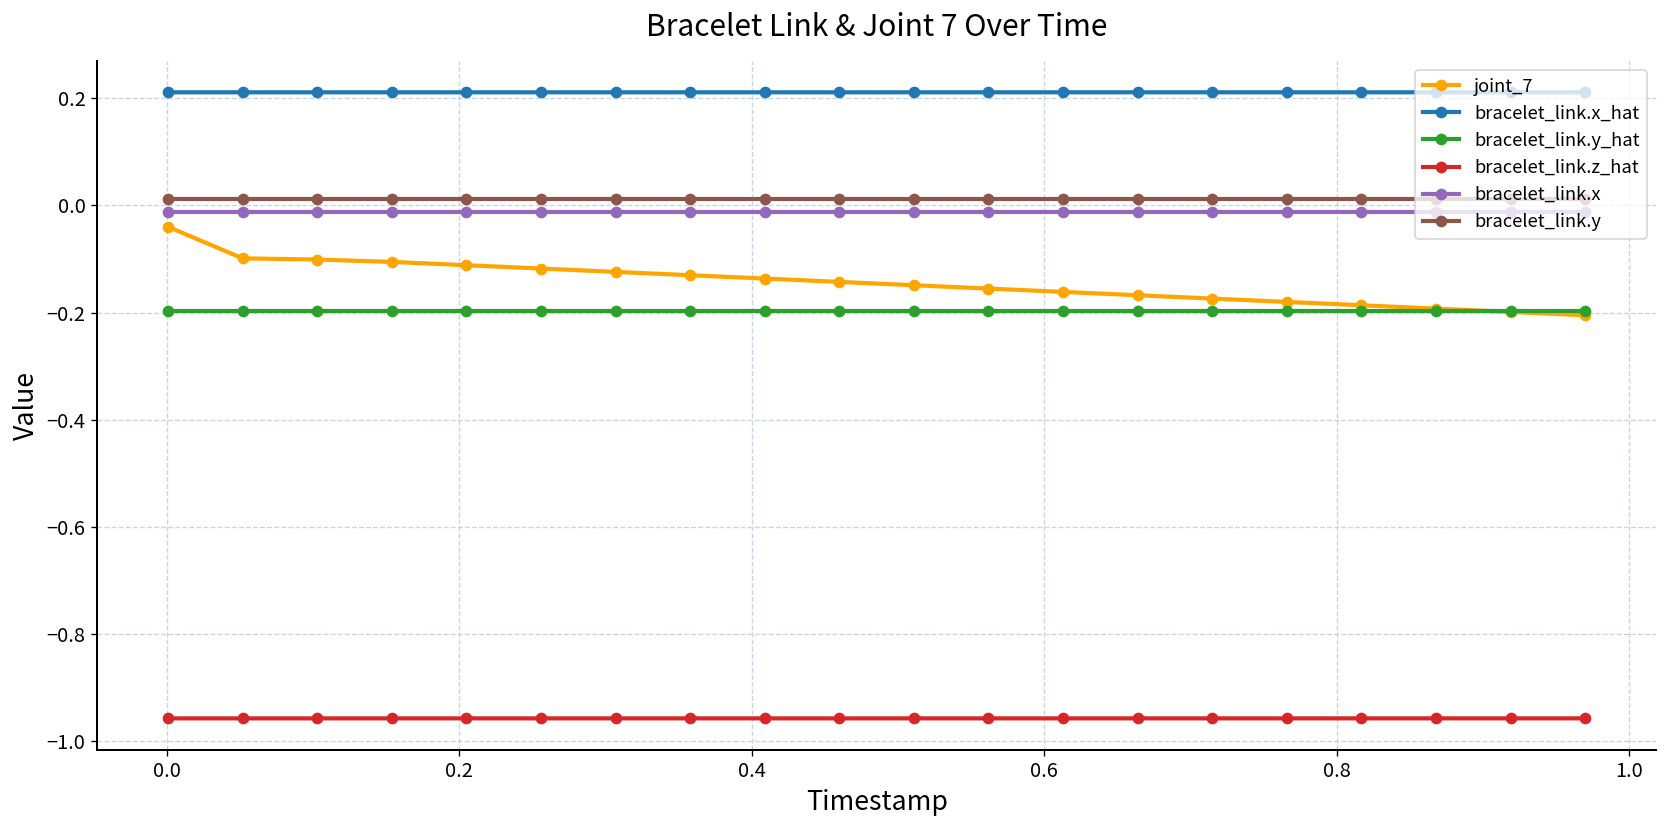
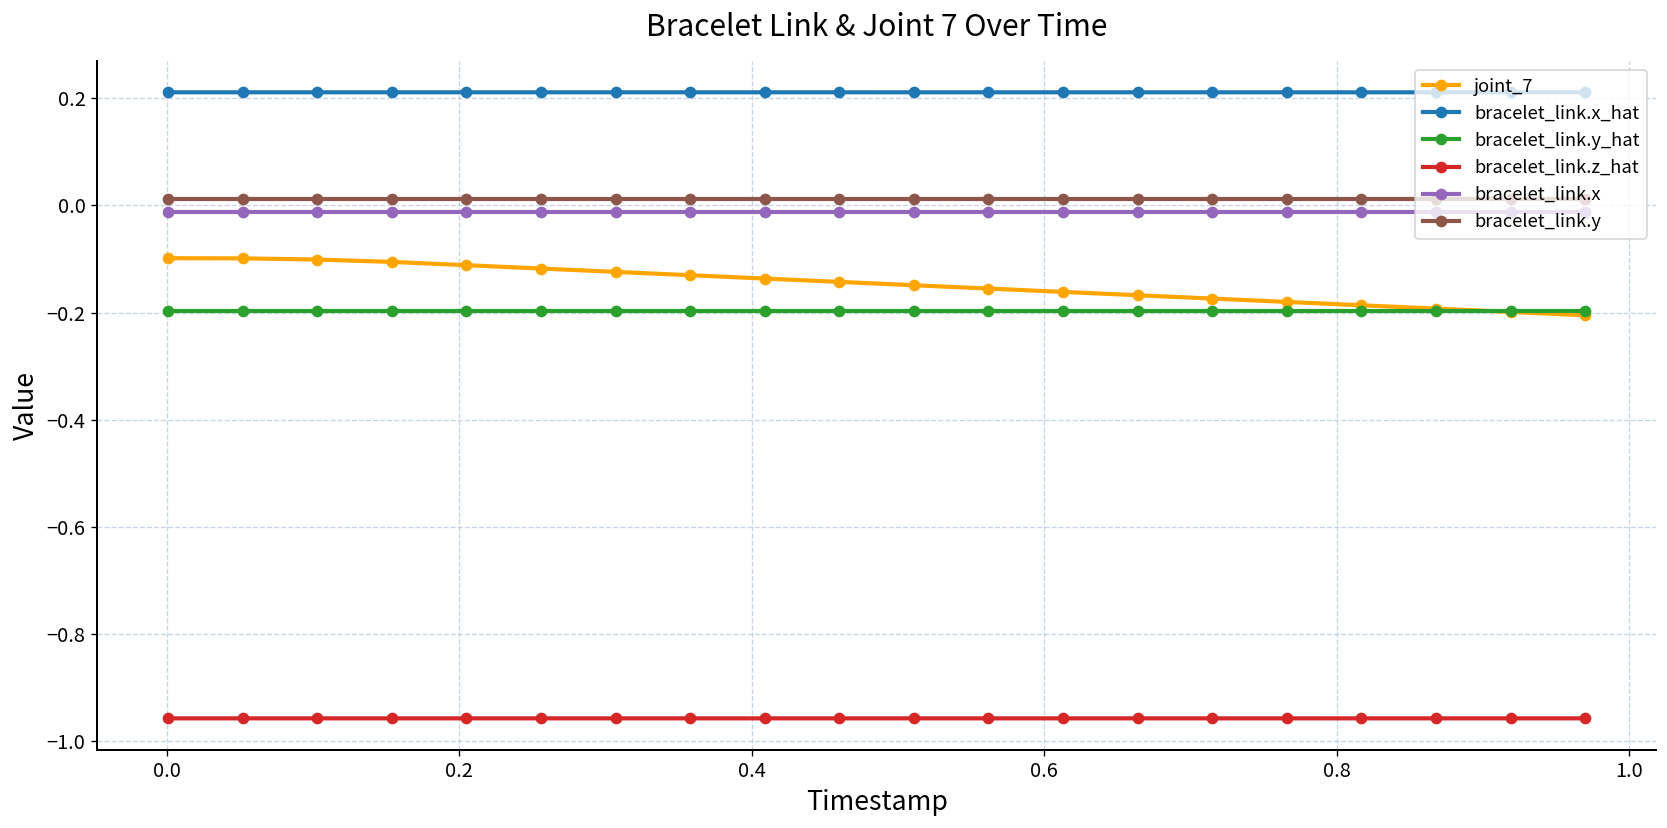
joint_7, 0.0: -0.04 -> -0.10
